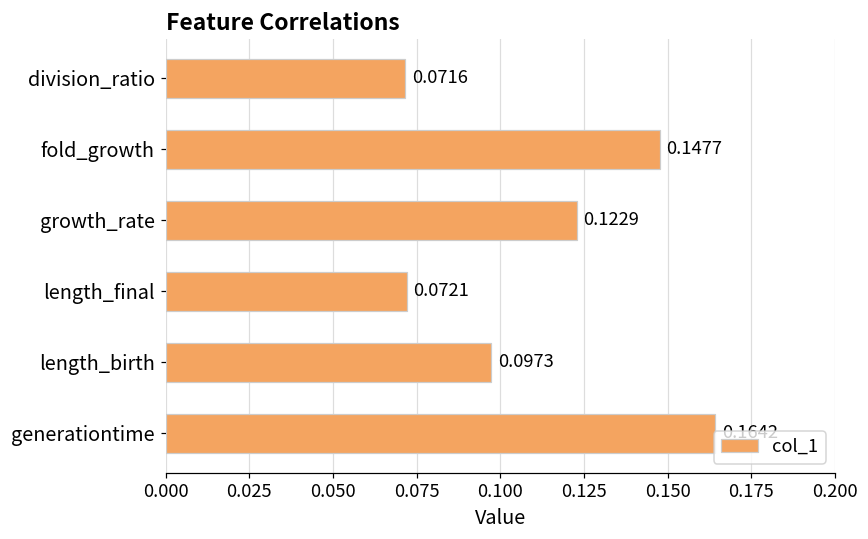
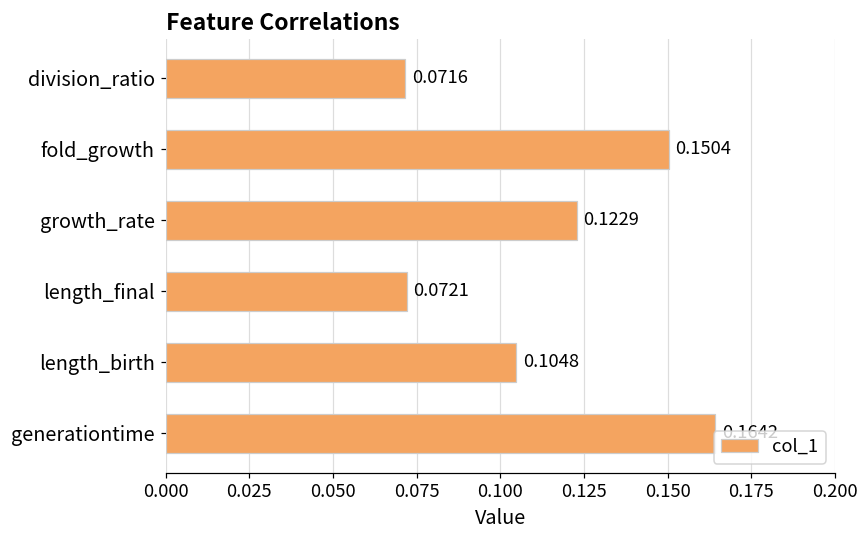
fold_growth: 0.1477 -> 0.1504
length_birth: 0.0973 -> 0.1048
